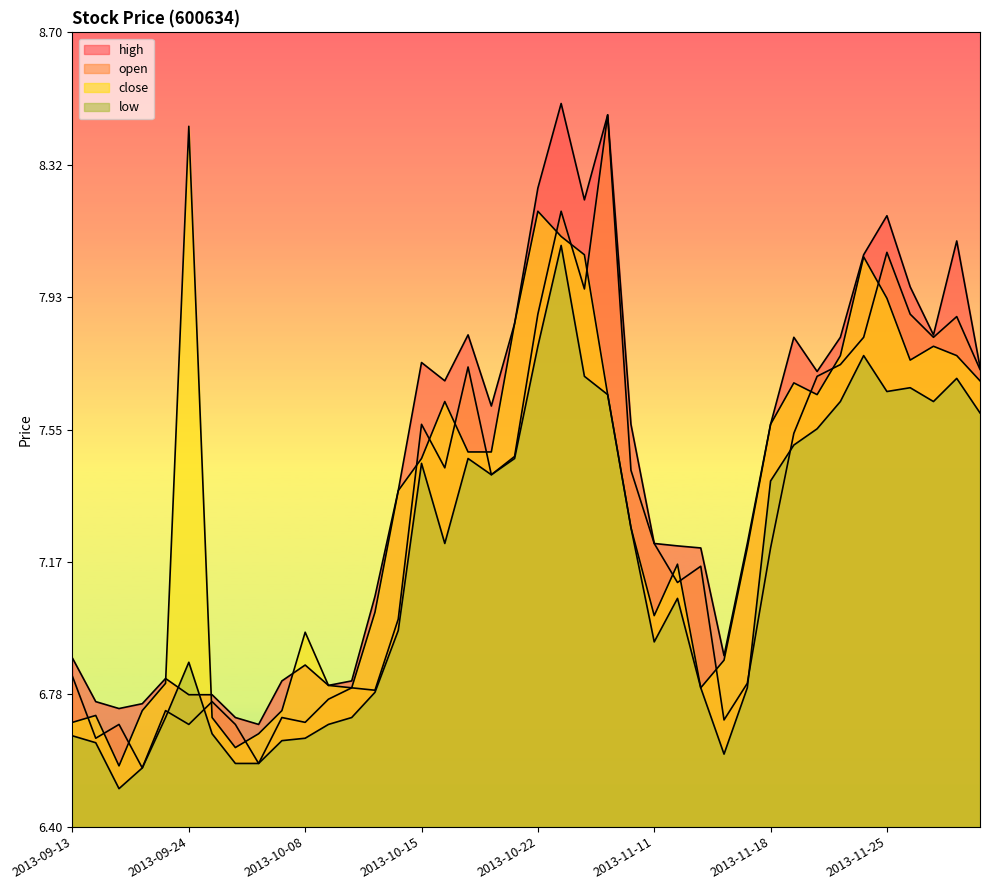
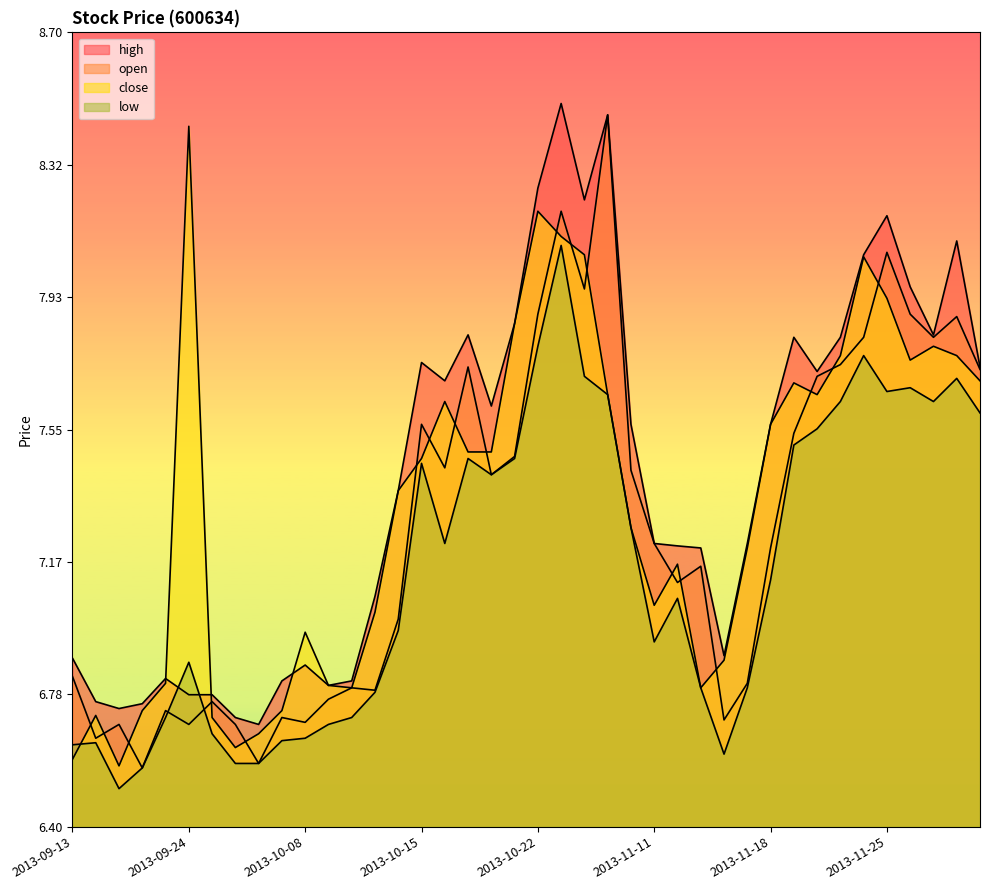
close, 2013-09-13: 6.70 -> 6.60
low, 2013-09-13: 6.66 -> 6.64
close, 2013-11-11: 7.01 -> 7.04
low, 2013-11-18: 7.40 -> 7.11
